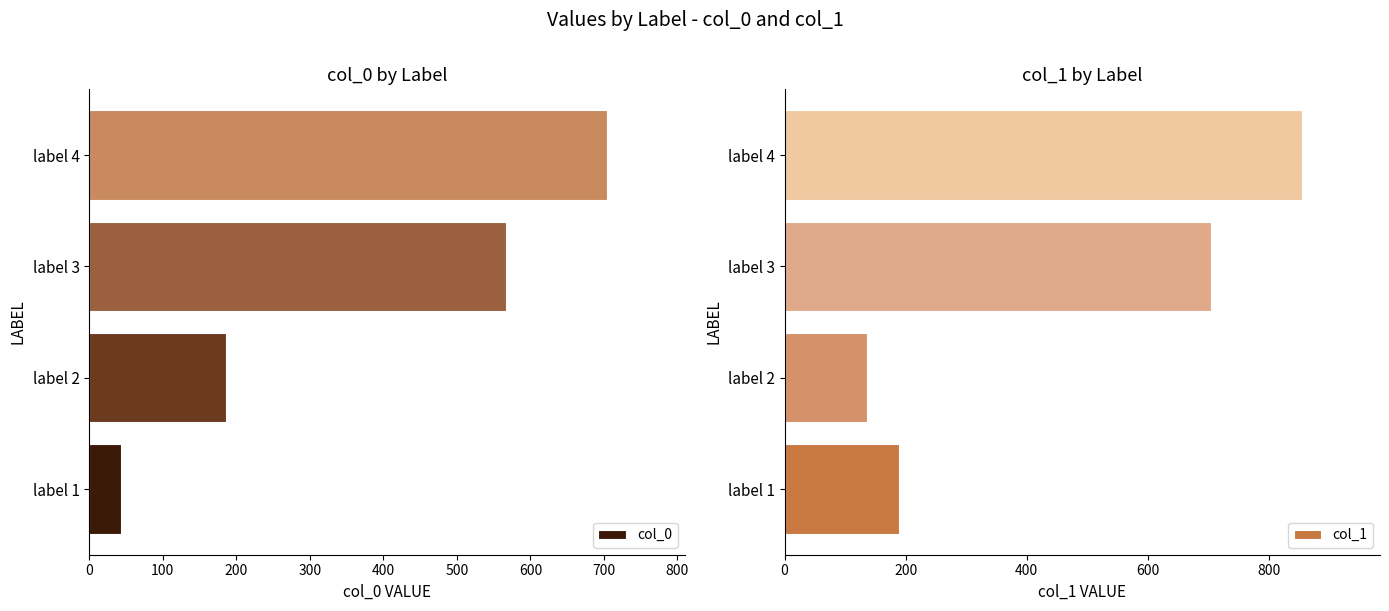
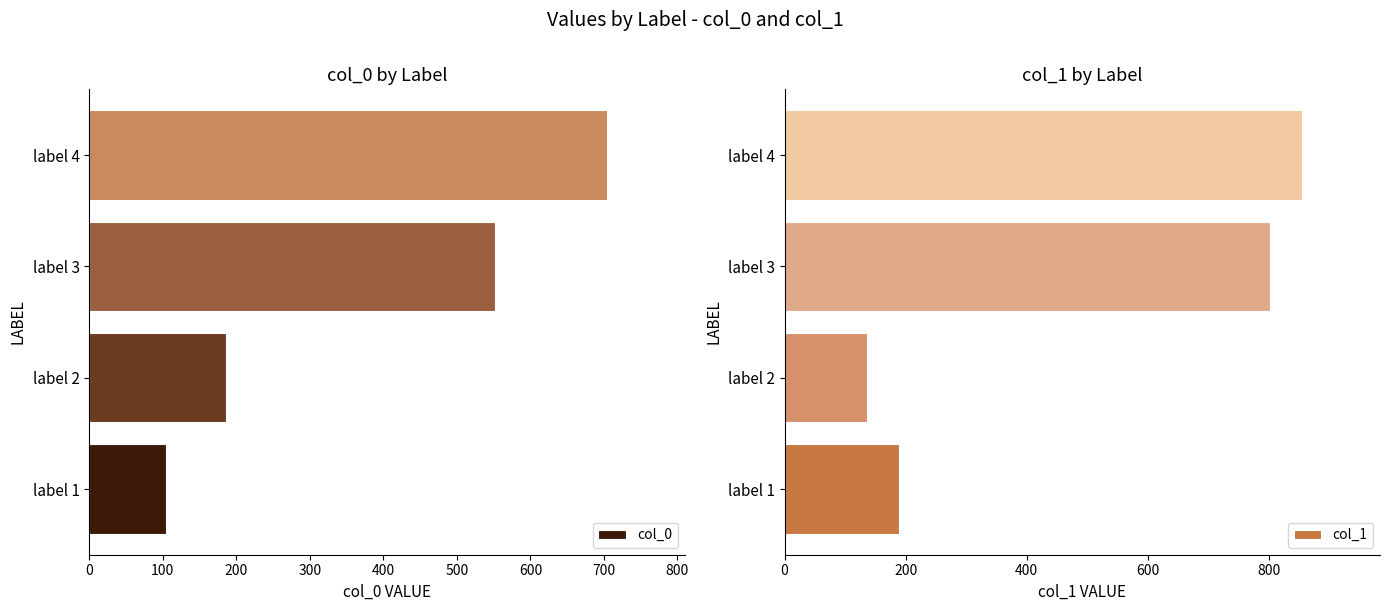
col_0 by Label, label 3: 570 -> 550
col_0 by Label, label 1: 40 -> 100
col_1 by Label, label 3: 700 -> 800
